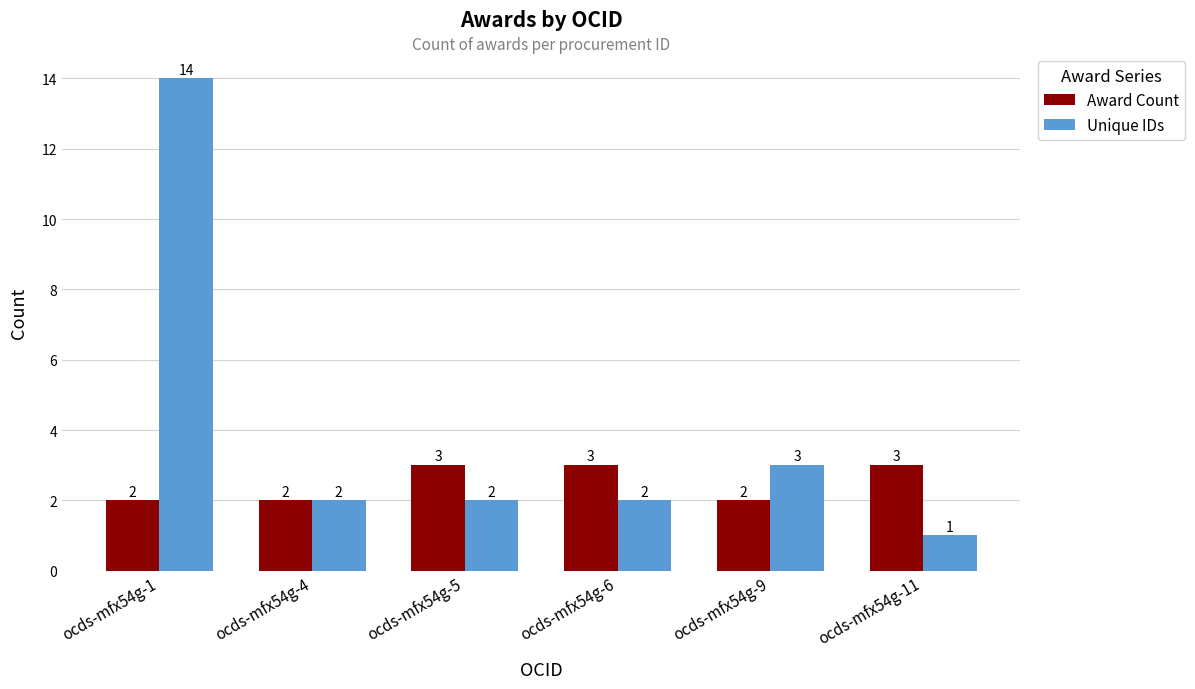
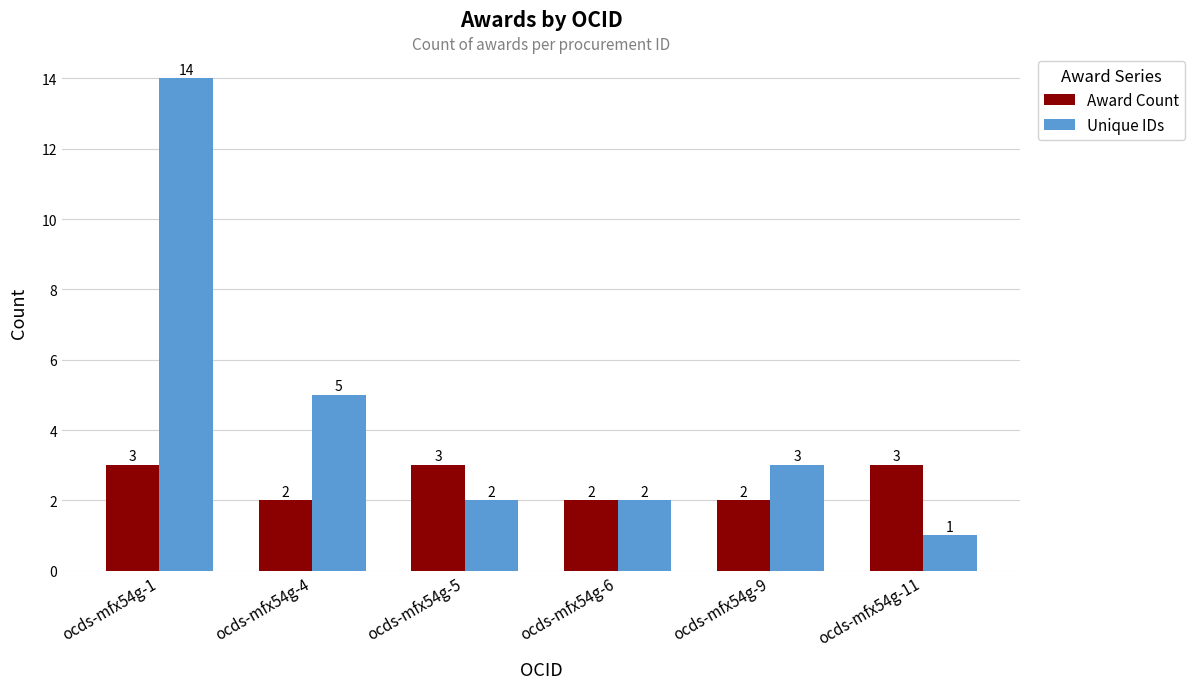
Award Count, ocds-mfx54g-1: 2 -> 3
Unique IDs, ocds-mfx54g-4: 2 -> 5
Award Count, ocds-mfx54g-6: 3 -> 2
